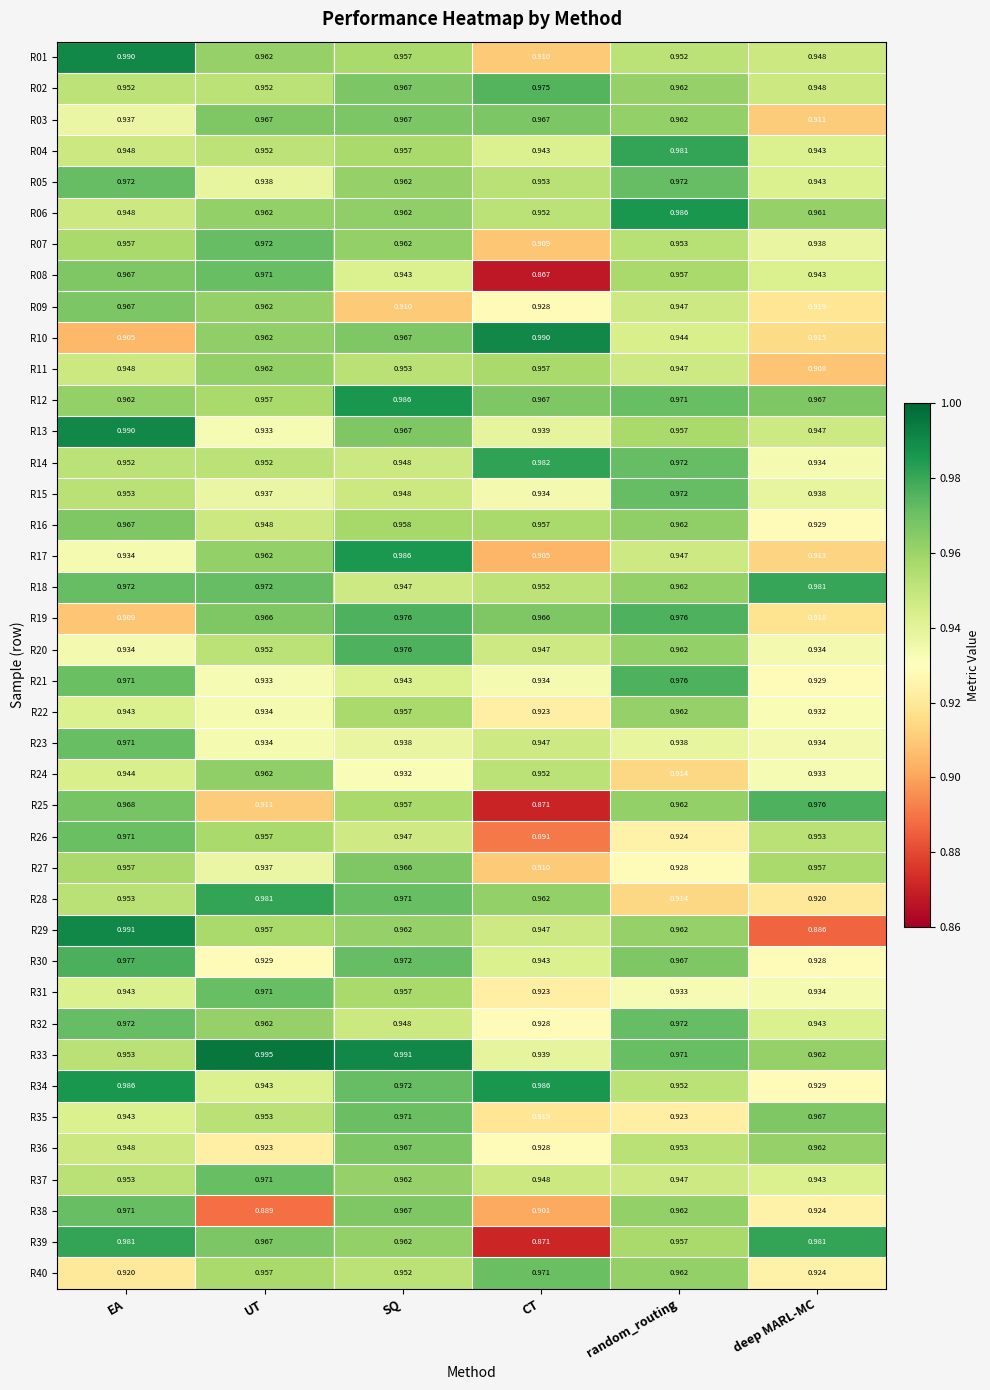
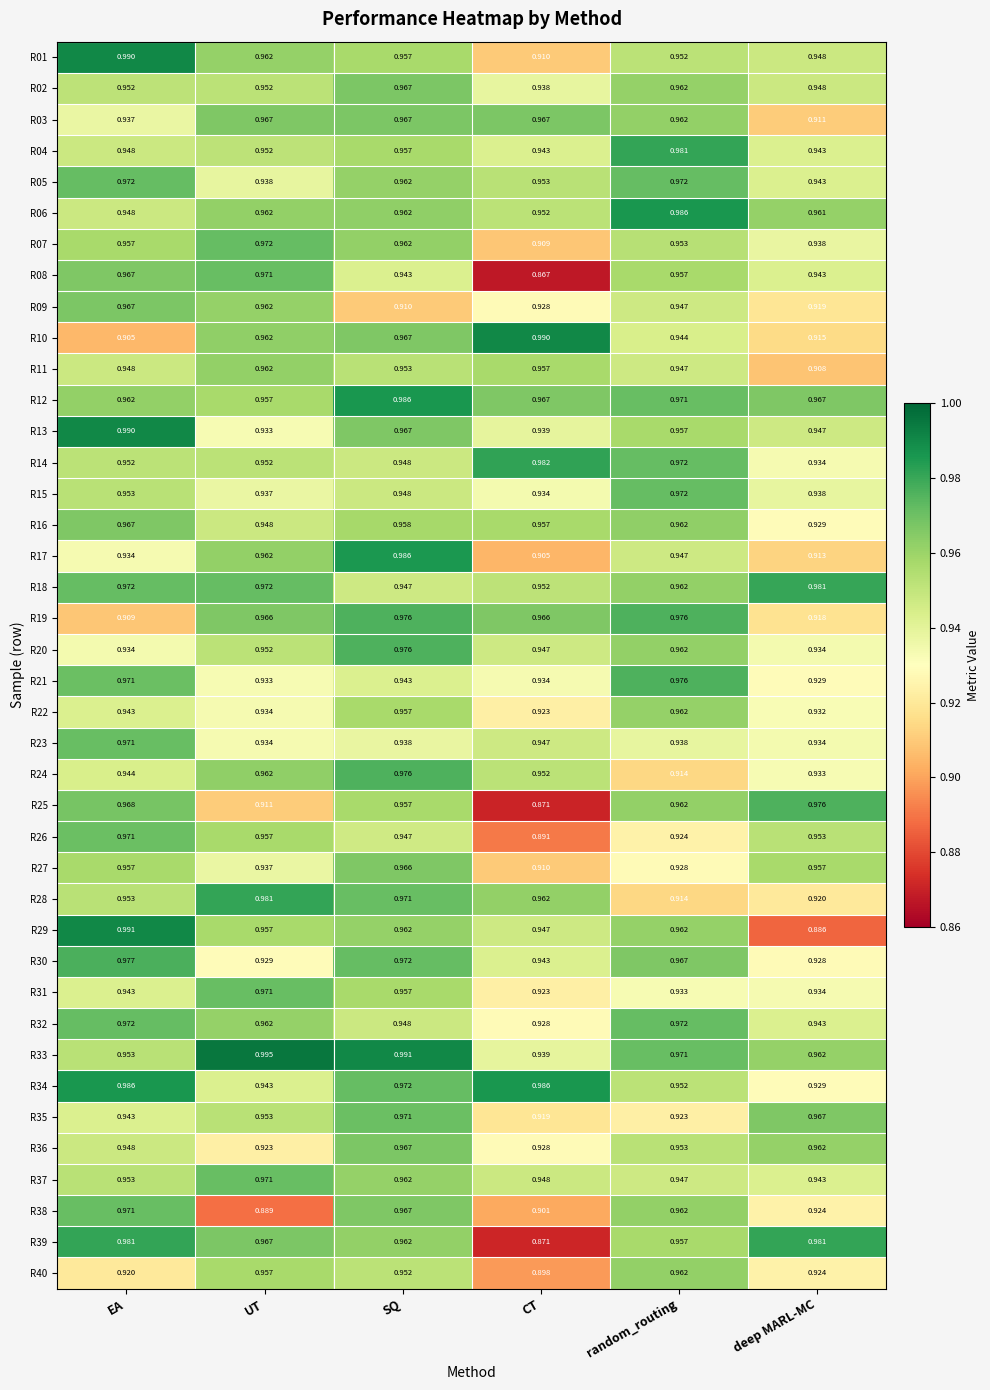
R02, CT: 0.975 -> 0.938
R24, SQ: 0.932 -> 0.976
R40, CT: 0.971 -> 0.898
